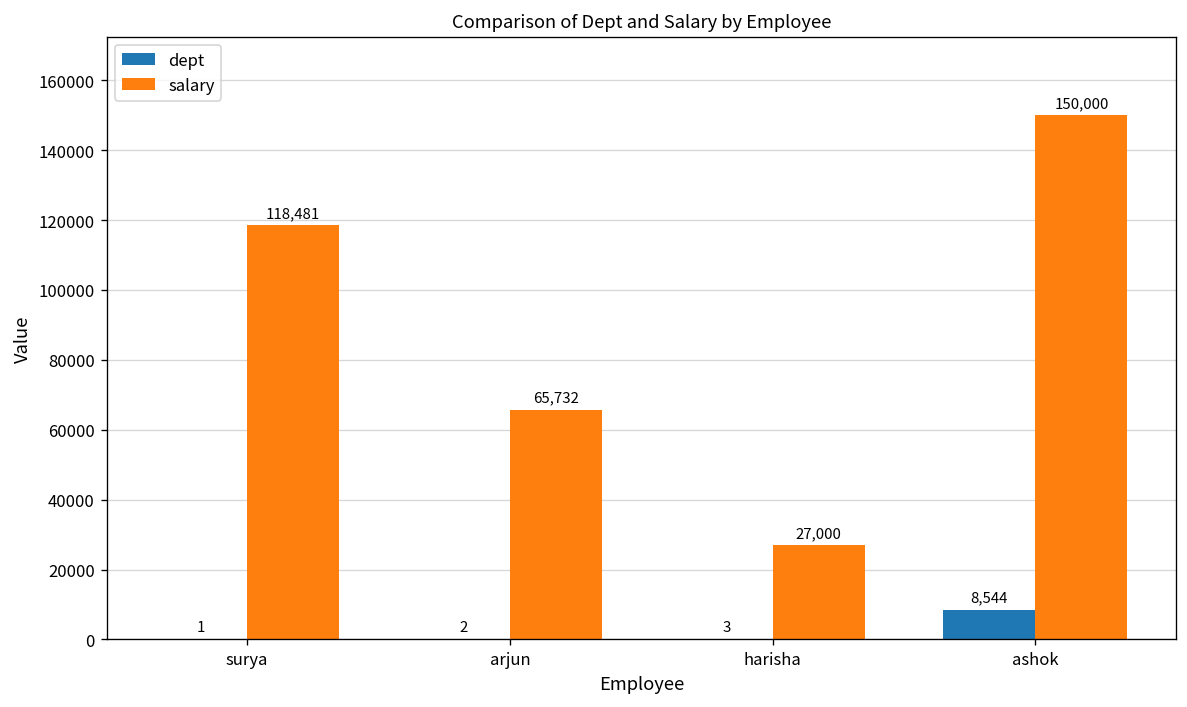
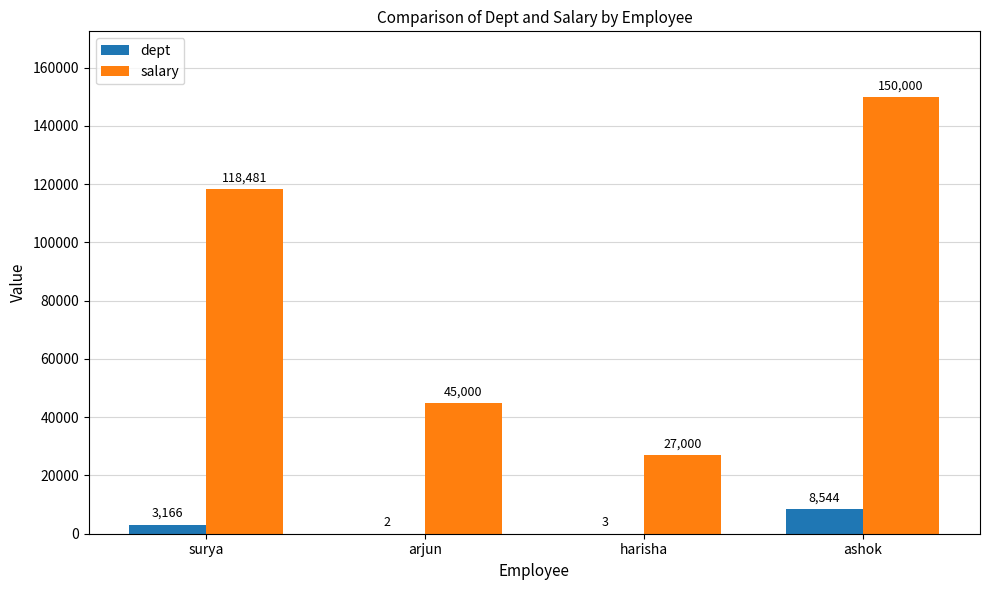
dept, surya: 1 -> 3,166
salary, arjun: 65,732 -> 45,000
